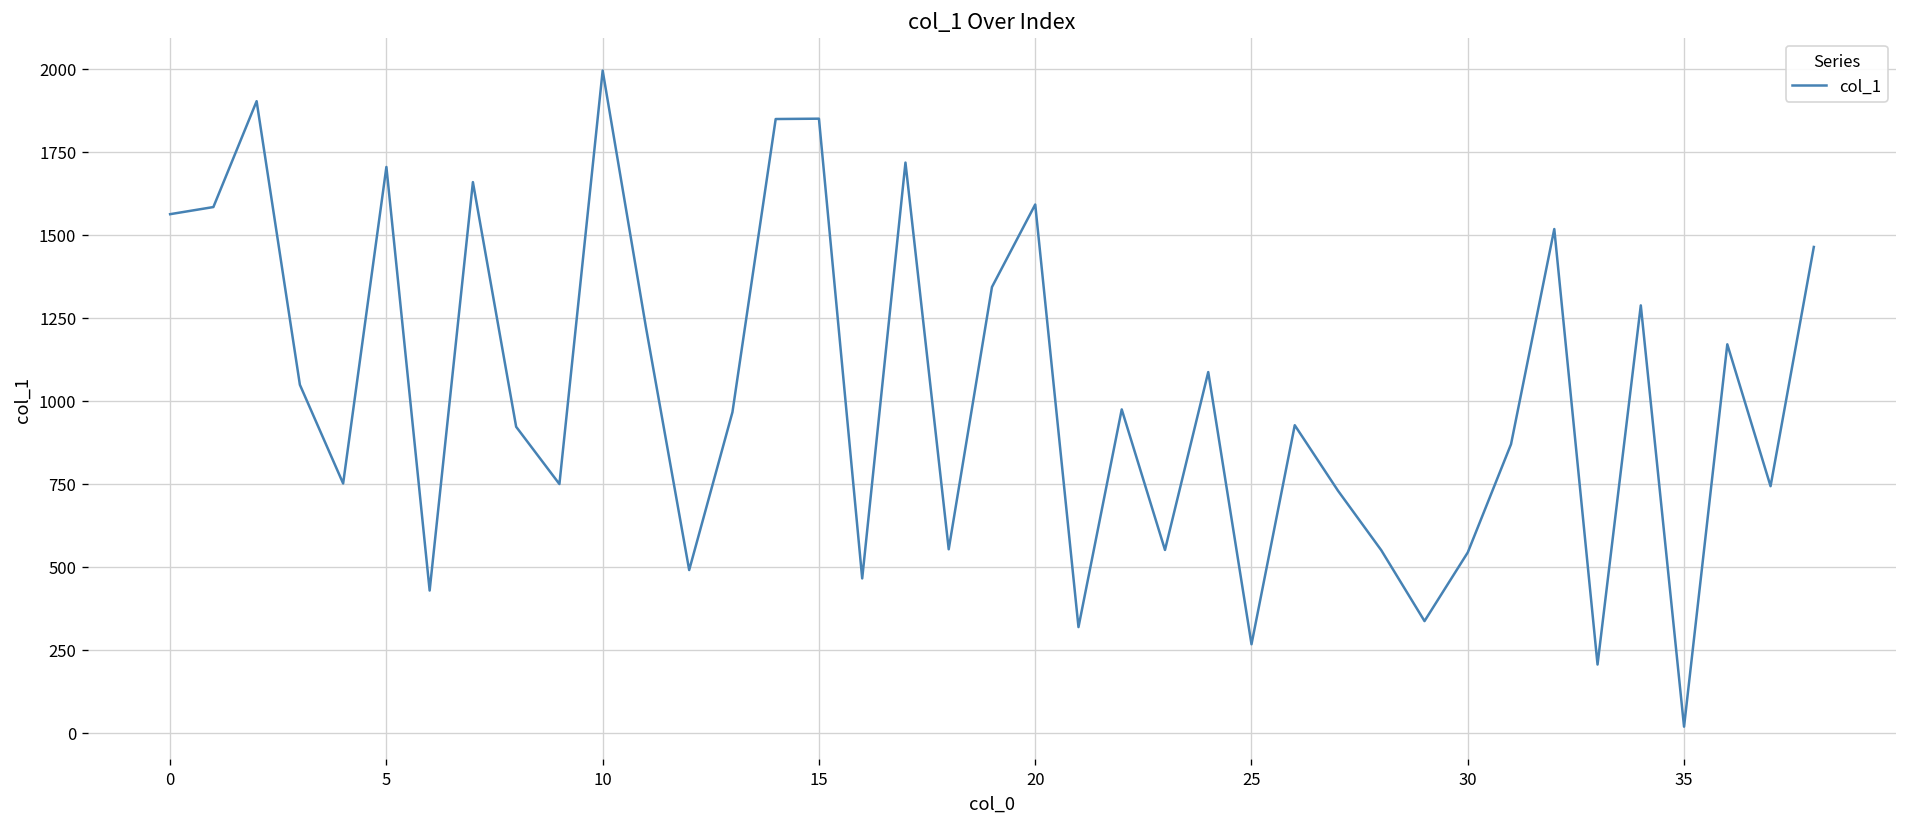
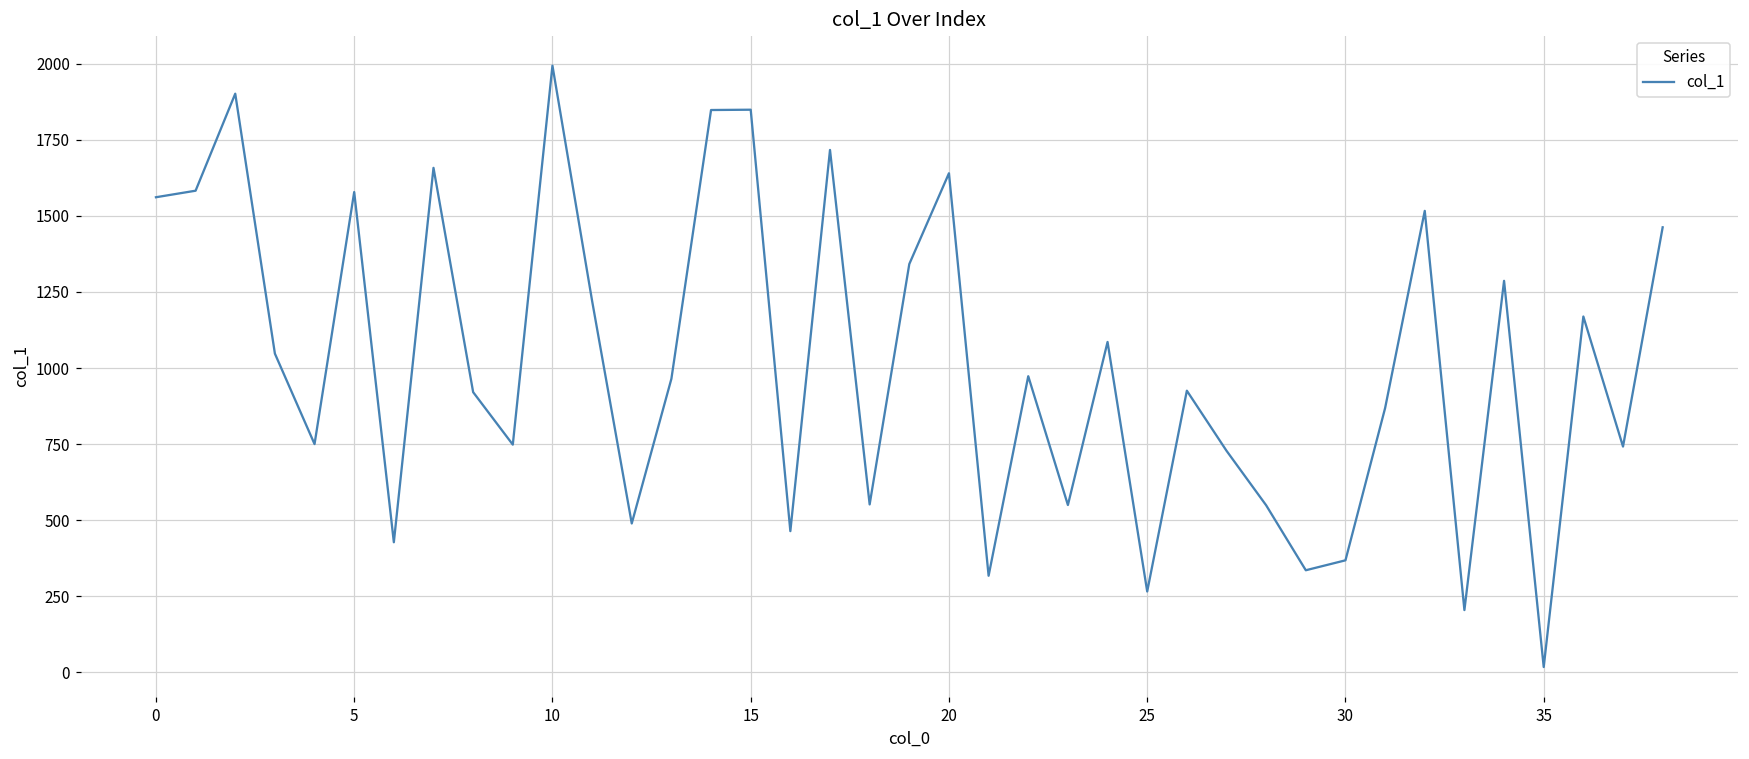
5: 1700 -> 1580
20: 1590 -> 1640
30: 540 -> 370
